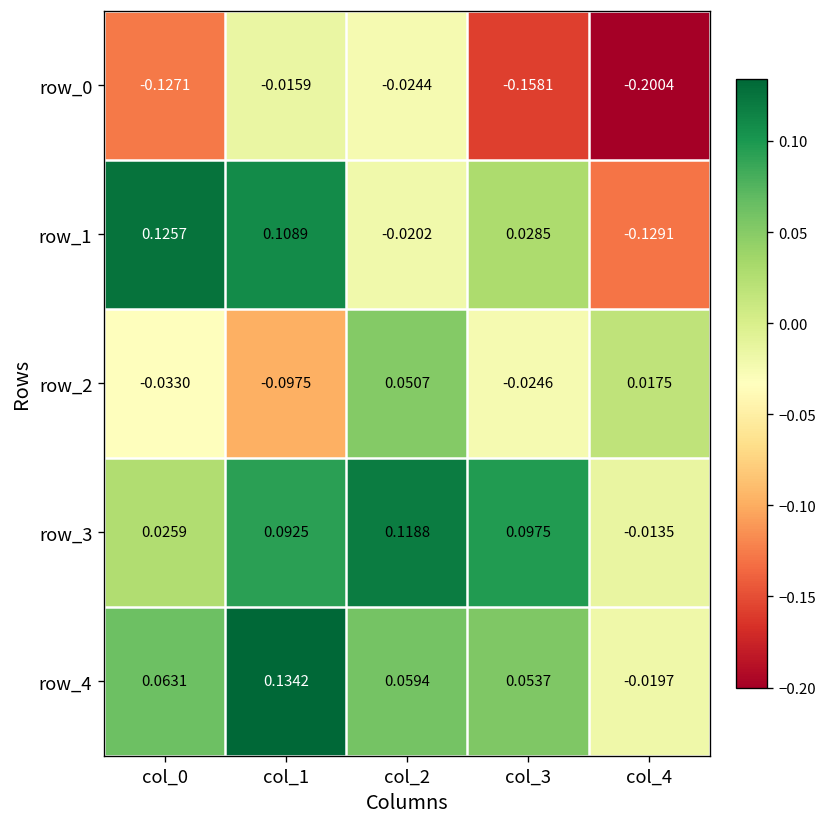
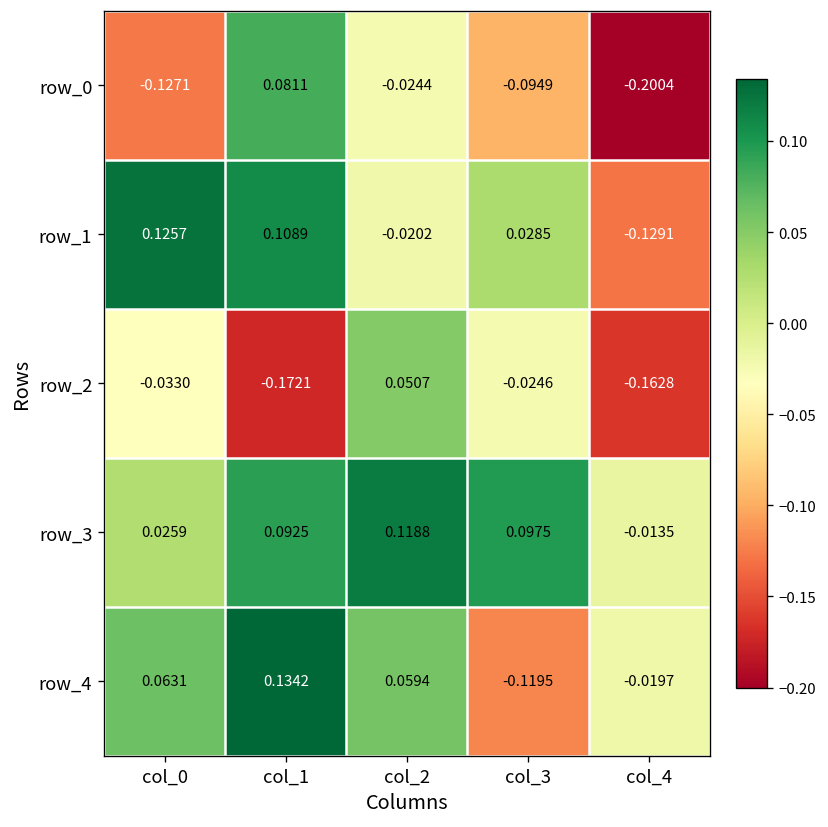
row_0, col_1: -0.0159 -> 0.0811
row_0, col_3: -0.1581 -> -0.0949
row_2, col_1: -0.0975 -> -0.1721
row_2, col_4: 0.0175 -> -0.1628
row_4, col_3: 0.0537 -> -0.1195
